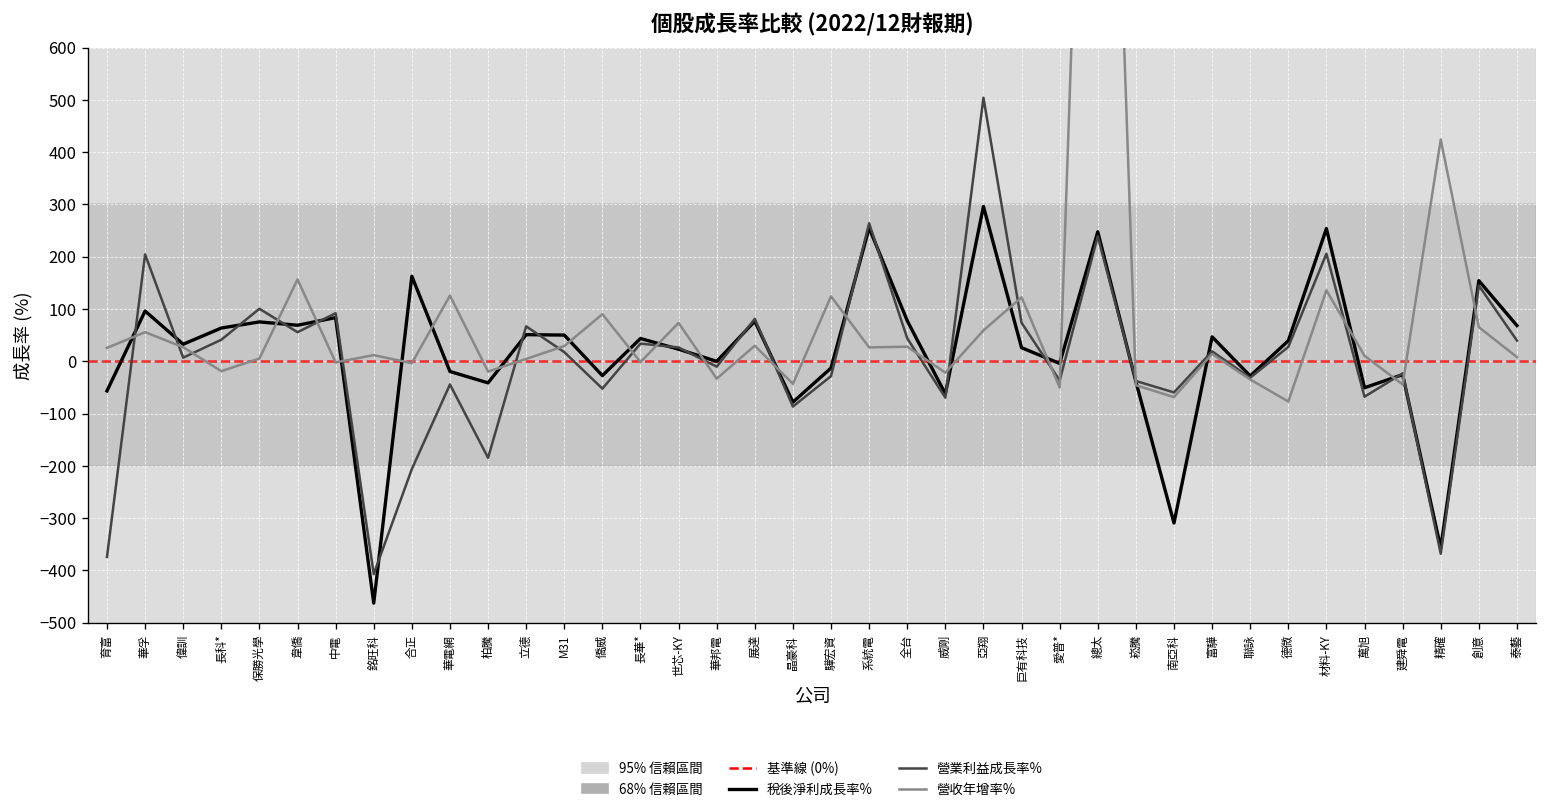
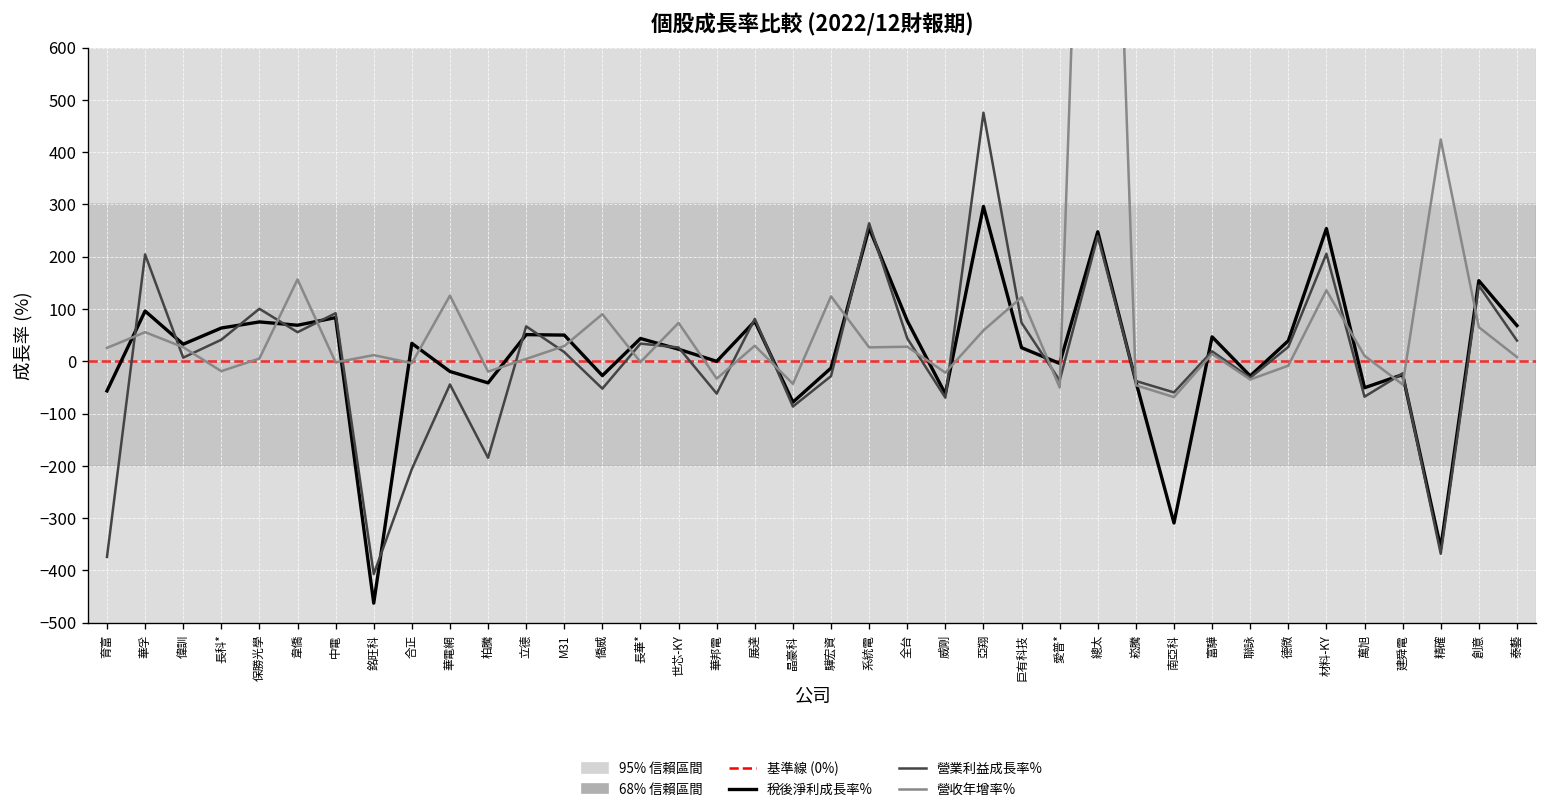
稅後淨利成長率%, 合正: 160 -> 30
營業利益成長率%, 華邦電: -10 -> -60
營業利益成長率%, 亞翔: 500 -> 480
營收年增率%, 德微: -80 -> -10
